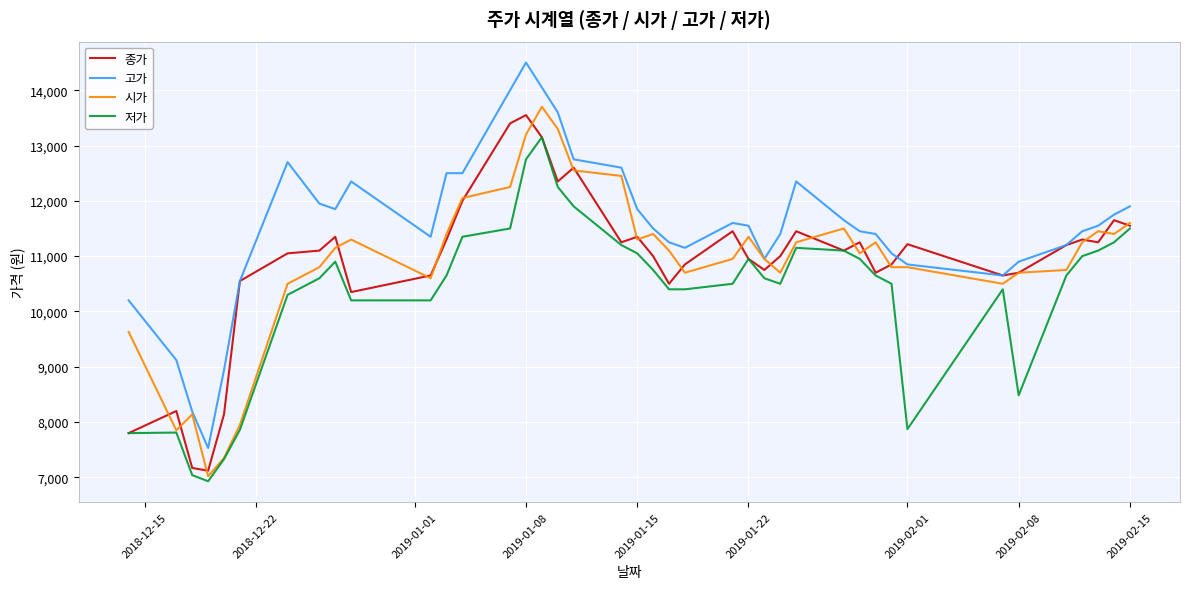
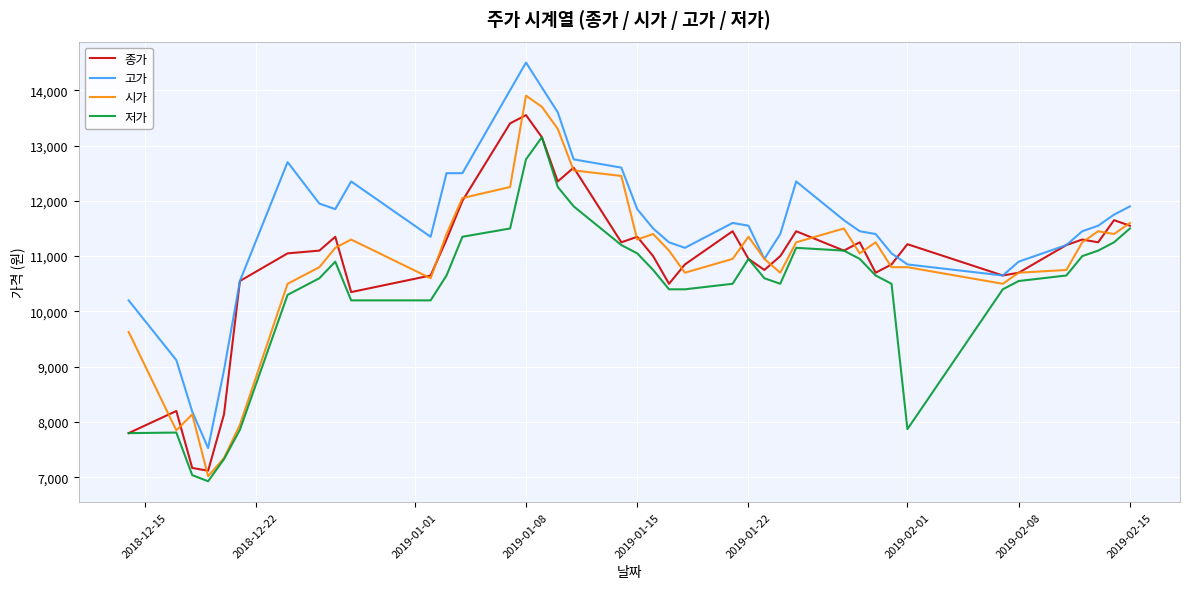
시가, 2019-01-08: 13,200 -> 13,900
저가, 2019-02-08: 8,500 -> 10,600
